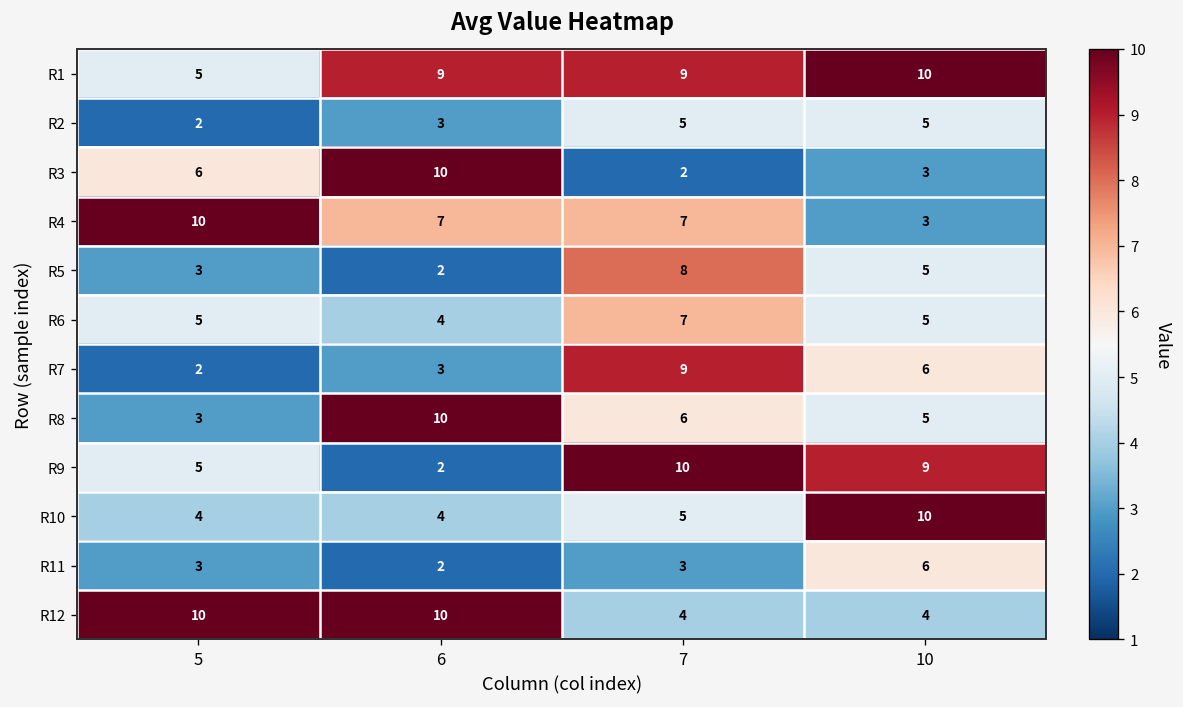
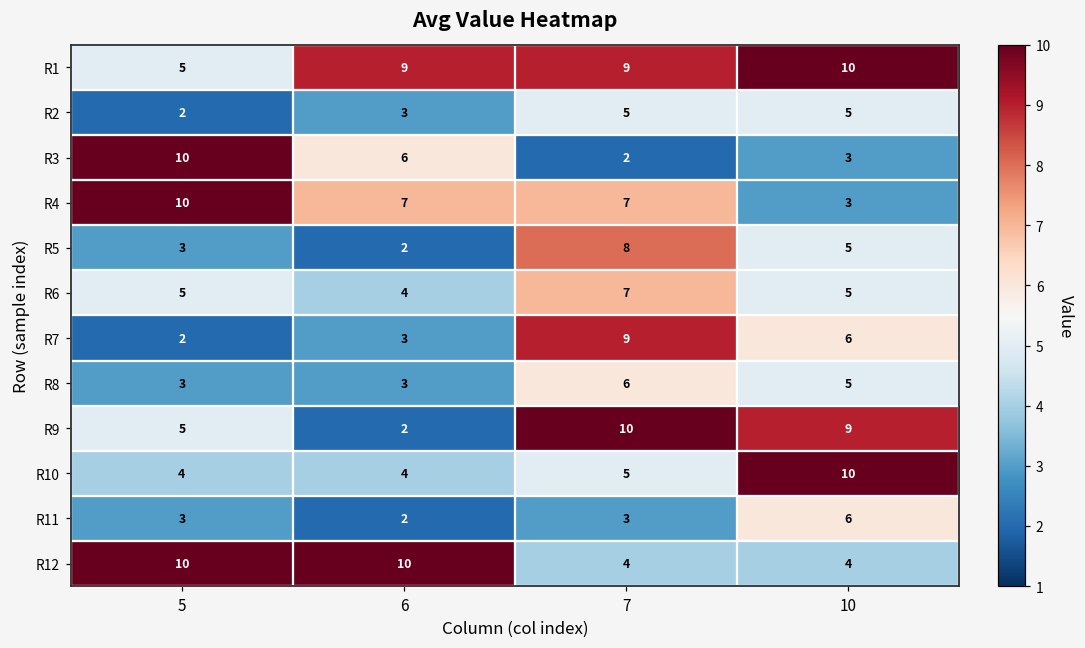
R3, 5: 6 -> 10
R3, 6: 10 -> 6
R8, 6: 10 -> 3
